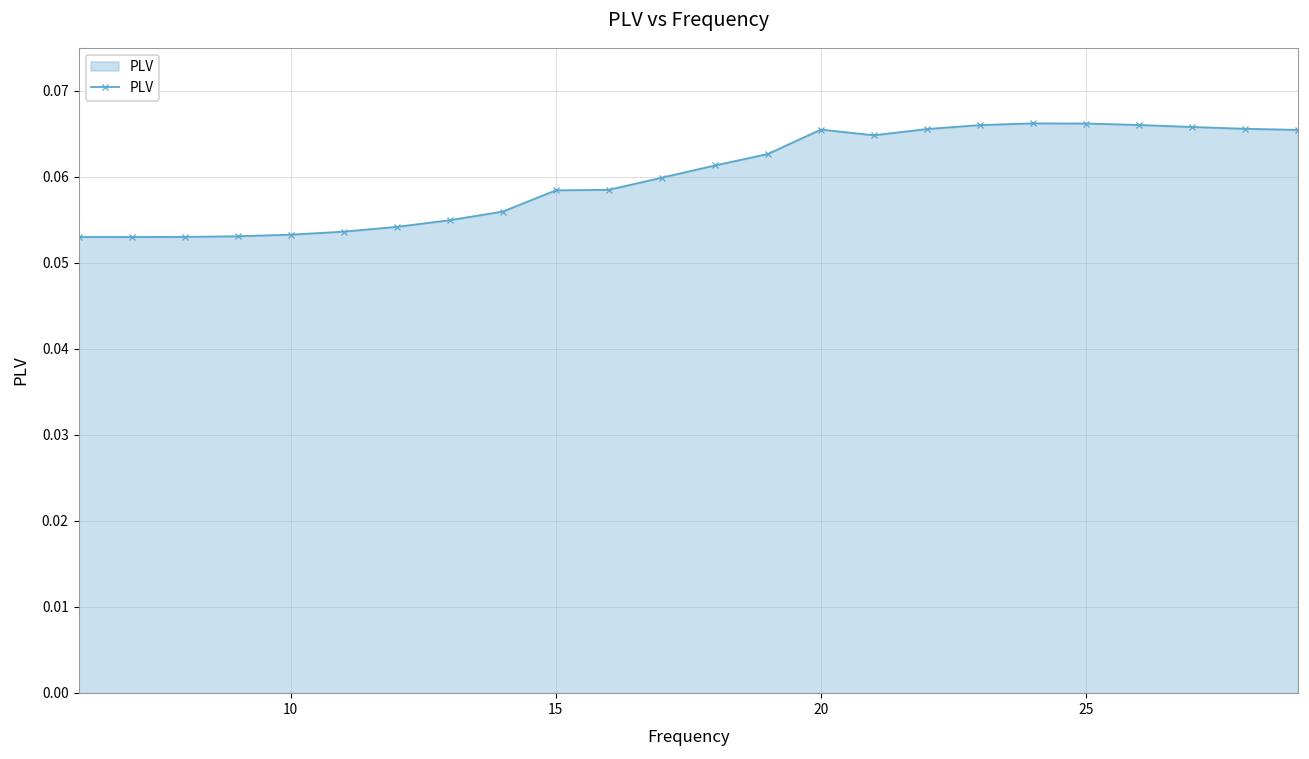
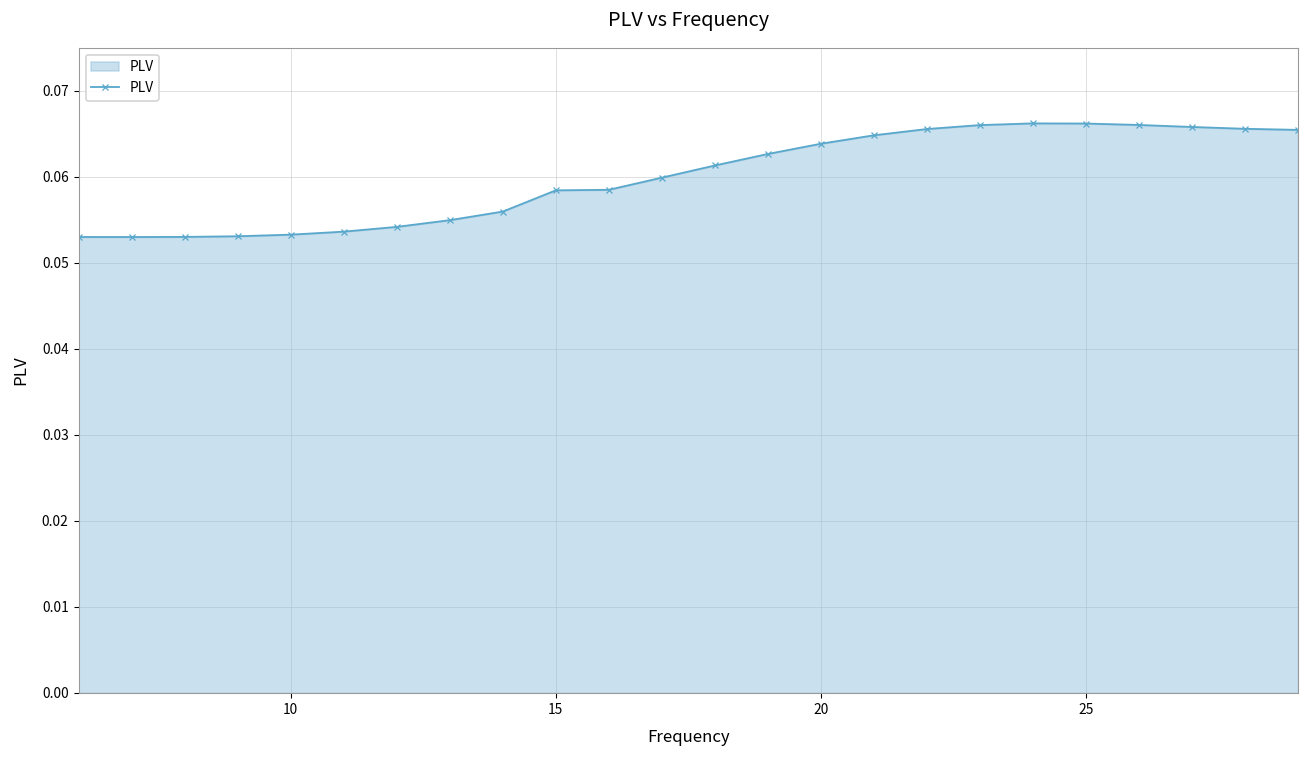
20: 0.065 -> 0.064
